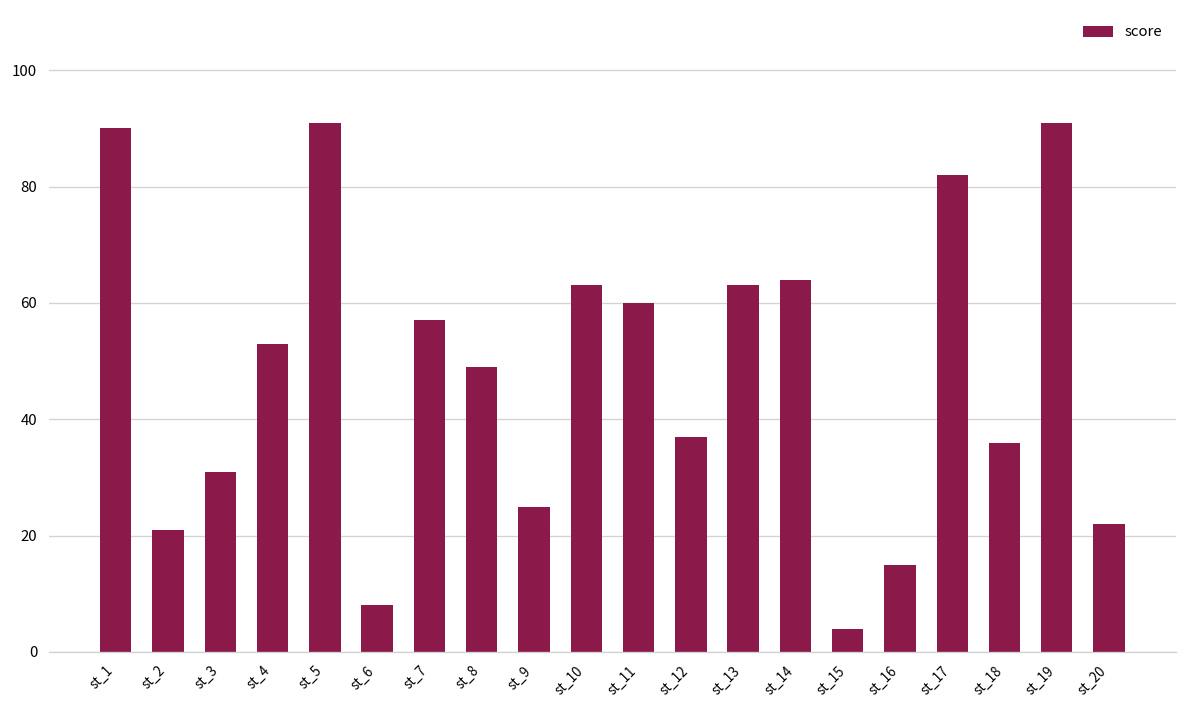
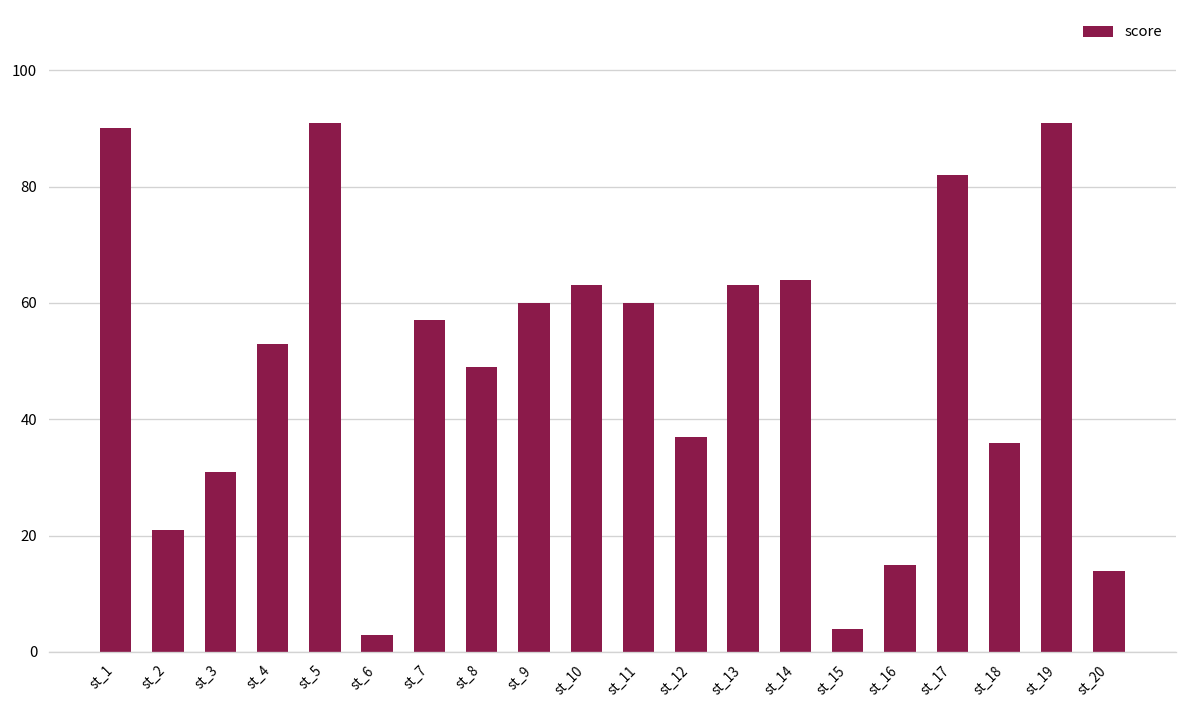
st_6: 8 -> 3
st_9: 25 -> 60
st_20: 22 -> 14
